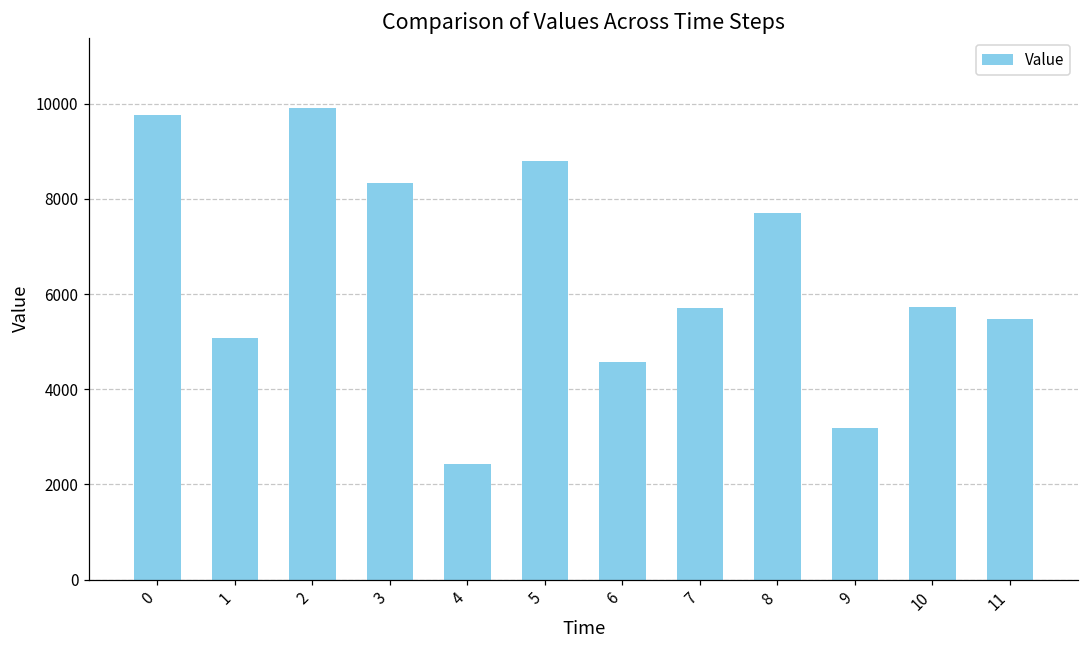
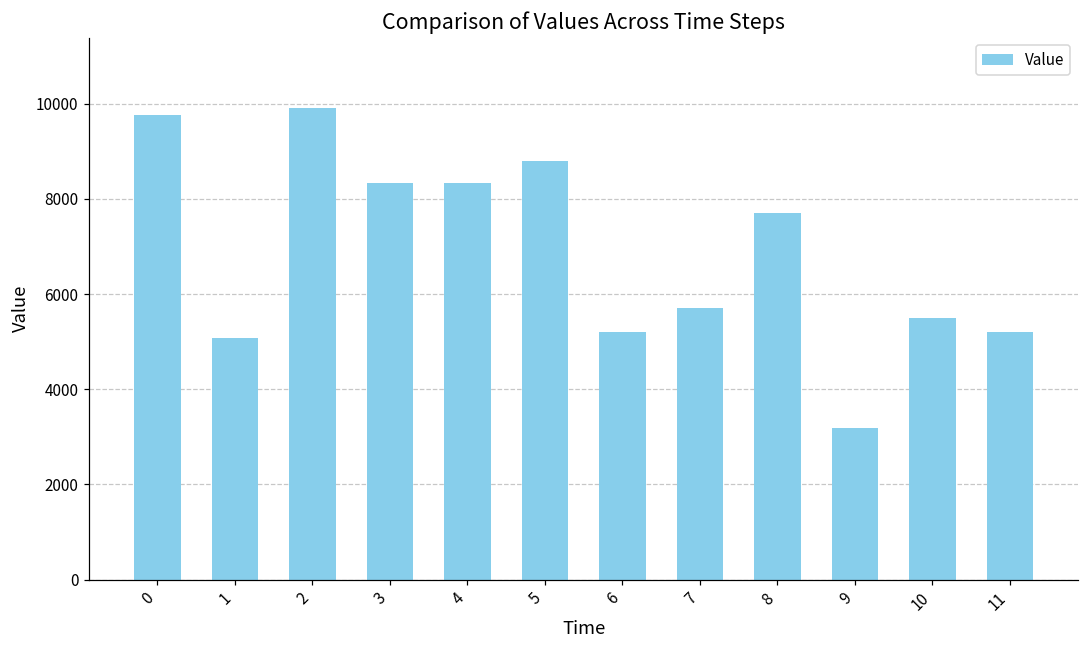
4: 2400 -> 8300
6: 4600 -> 5200
10: 5700 -> 5500
11: 5500 -> 5200
